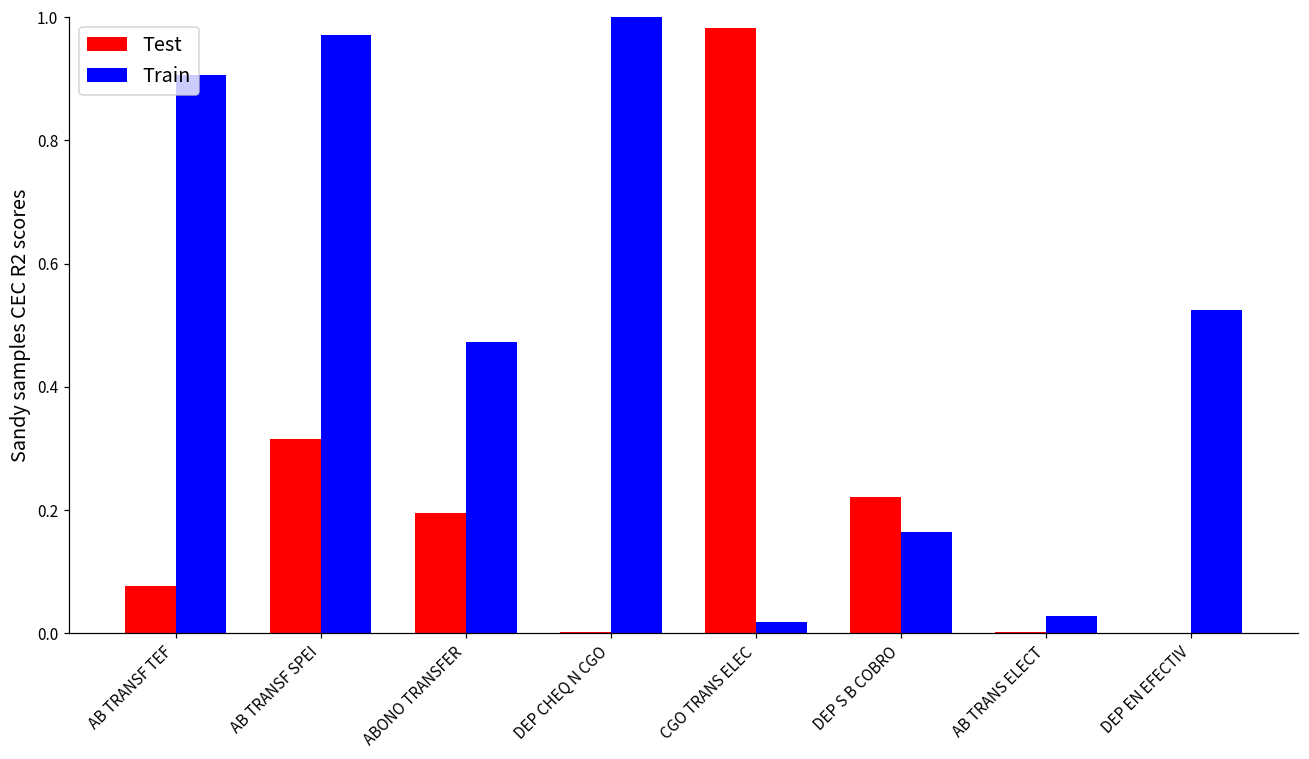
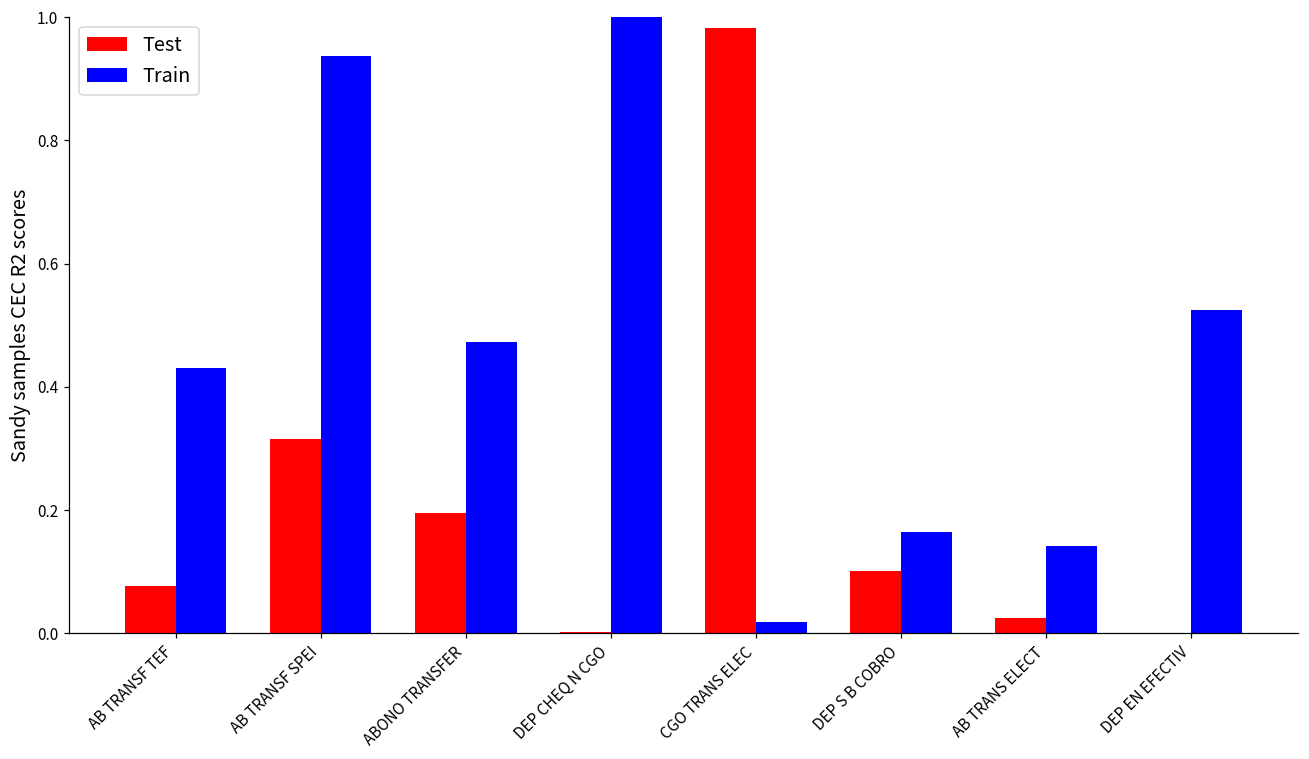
Train, AB TRANSF TEF: 0.91 -> 0.43
Train, AB TRANSF SPEI: 0.97 -> 0.94
Test, DEP S B COBRO: 0.22 -> 0.10
Test, AB TRANS ELECT: 0.00 -> 0.03
Train, AB TRANS ELECT: 0.03 -> 0.14
